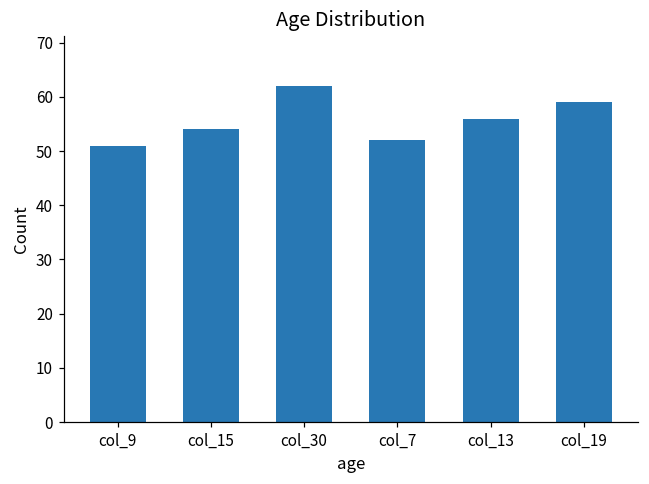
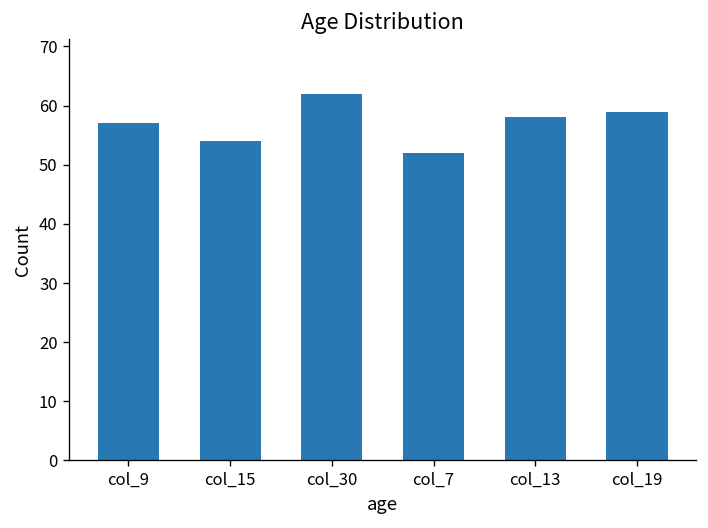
col_9: 51 -> 57
col_13: 56 -> 58
